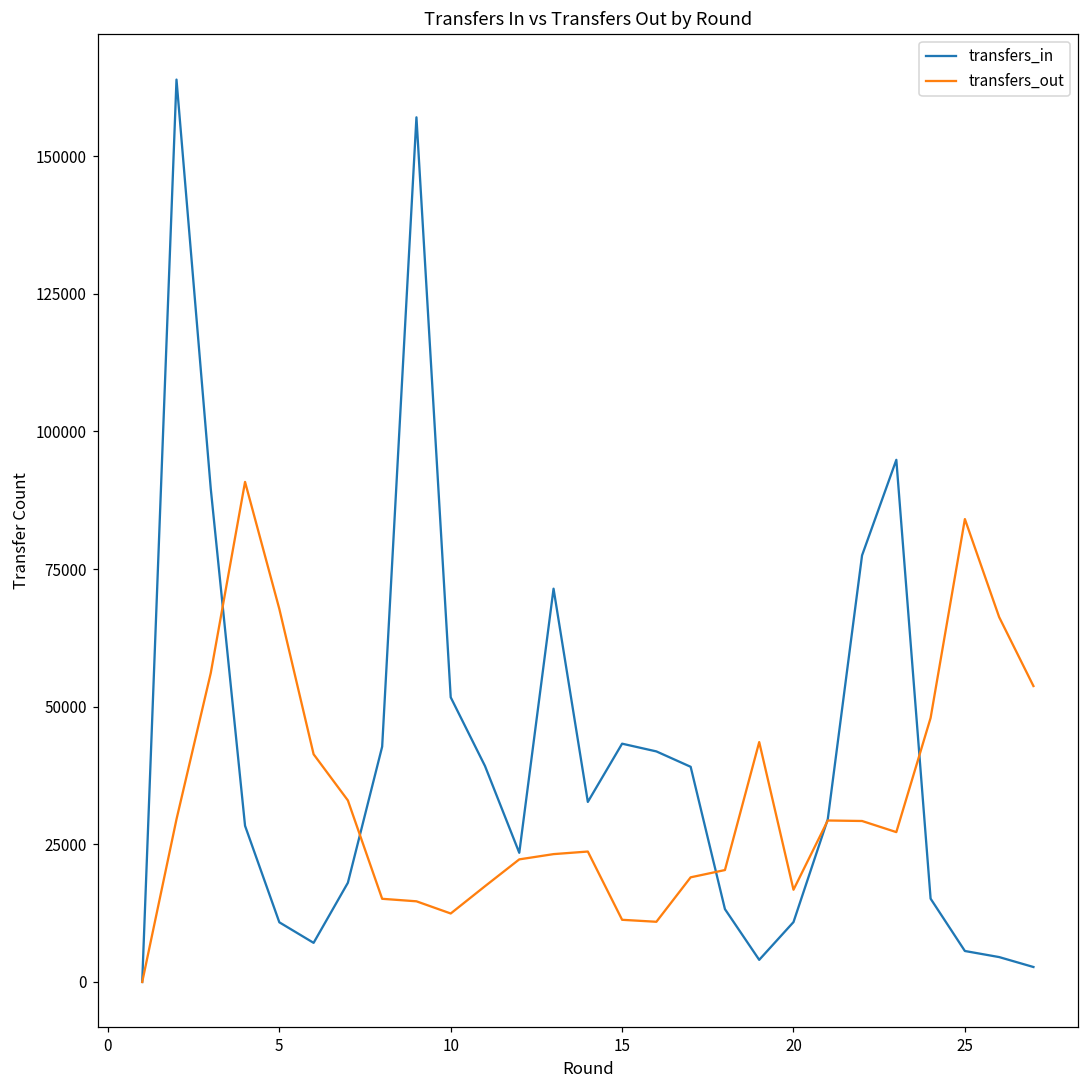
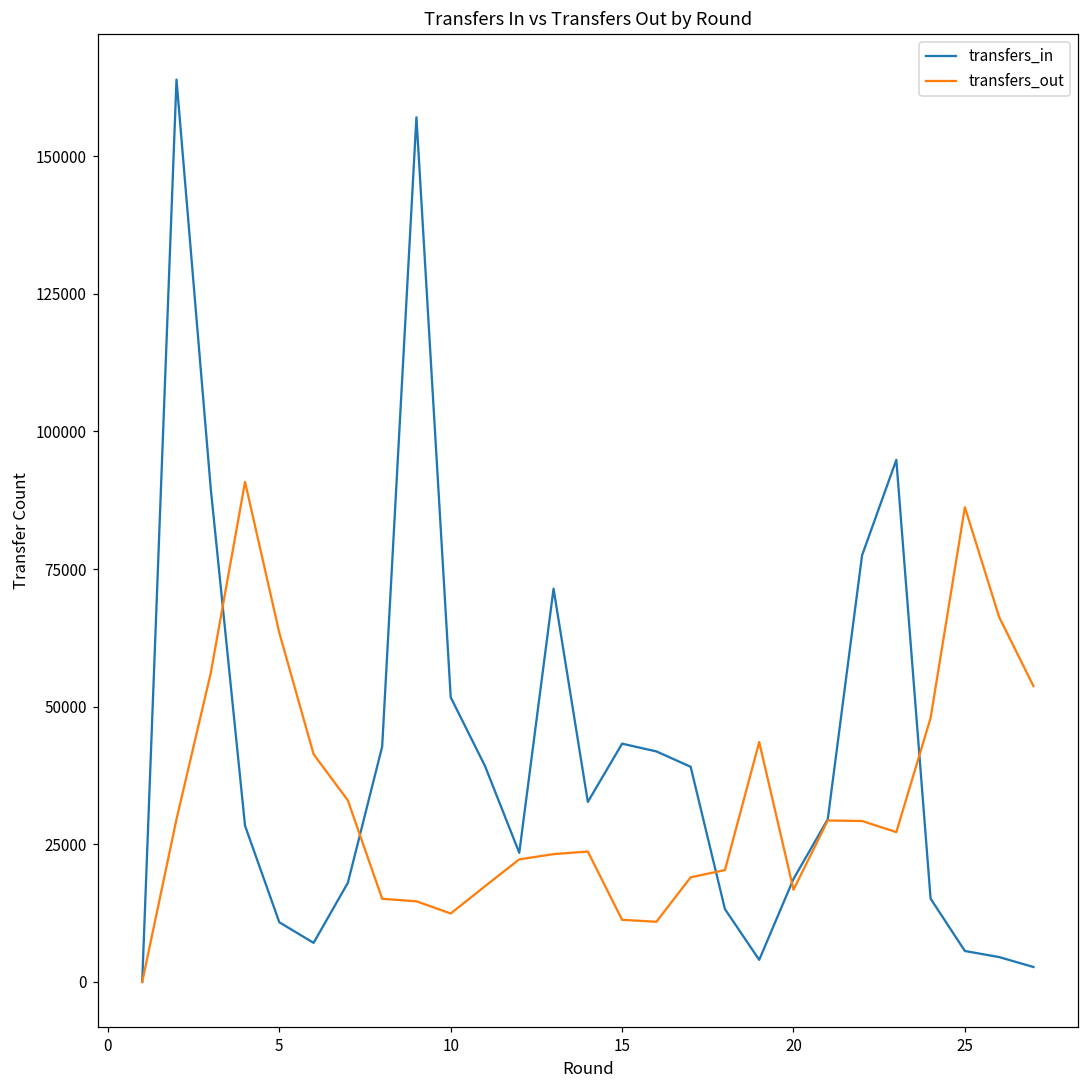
transfers_out, 5: 68000 -> 63000
transfers_in, 20: 11000 -> 19000
transfers_out, 25: 84000 -> 86000
